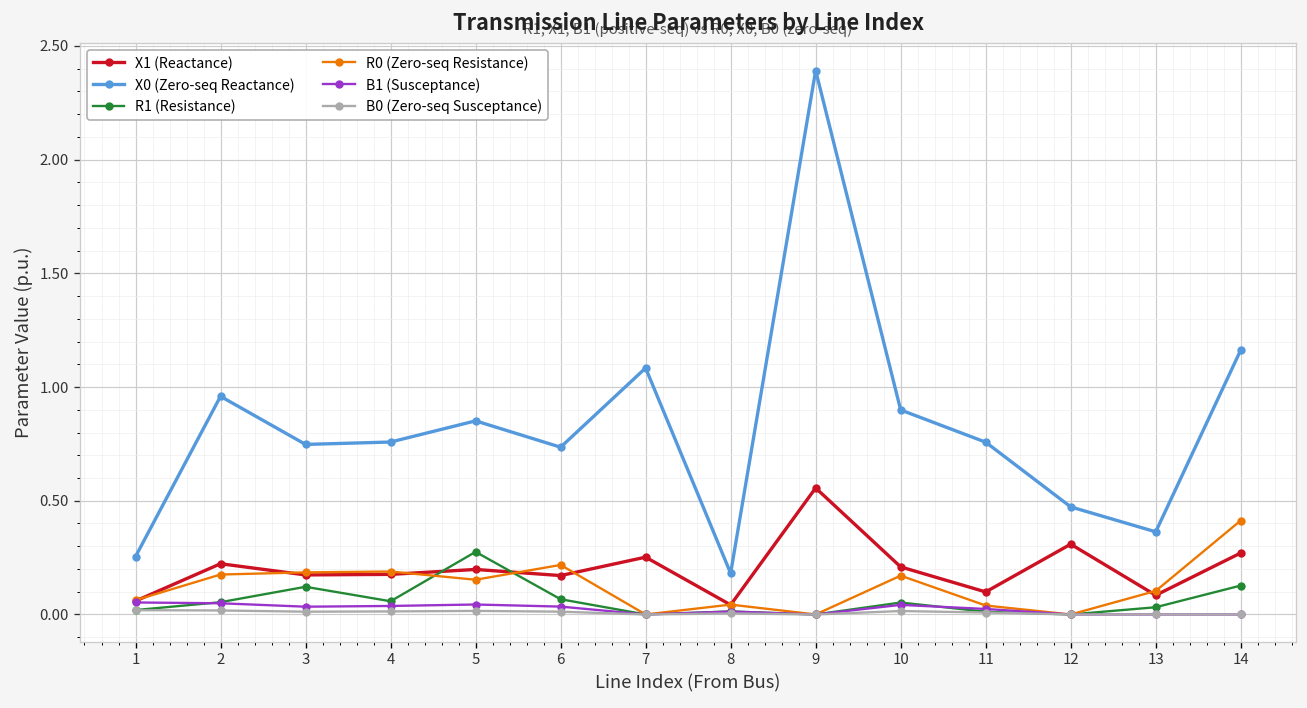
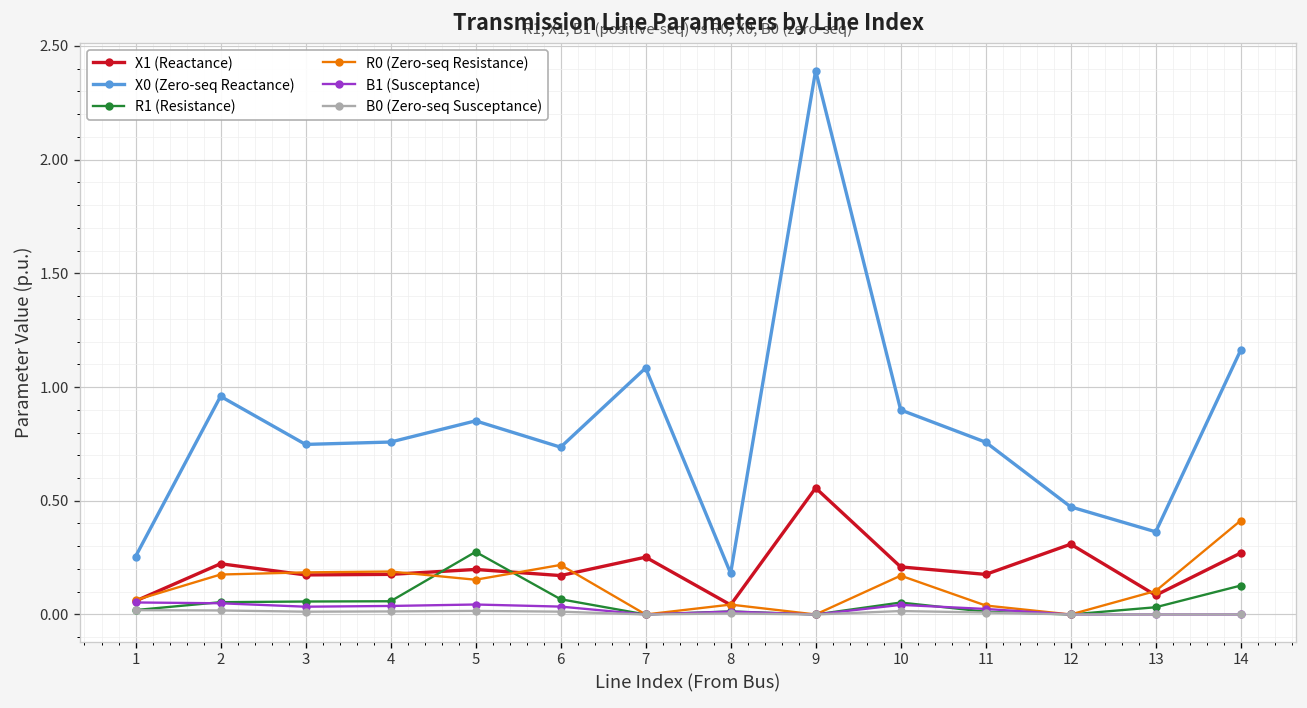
R1 (Resistance), 3: 0.12 -> 0.06
X1 (Reactance), 11: 0.10 -> 0.18
